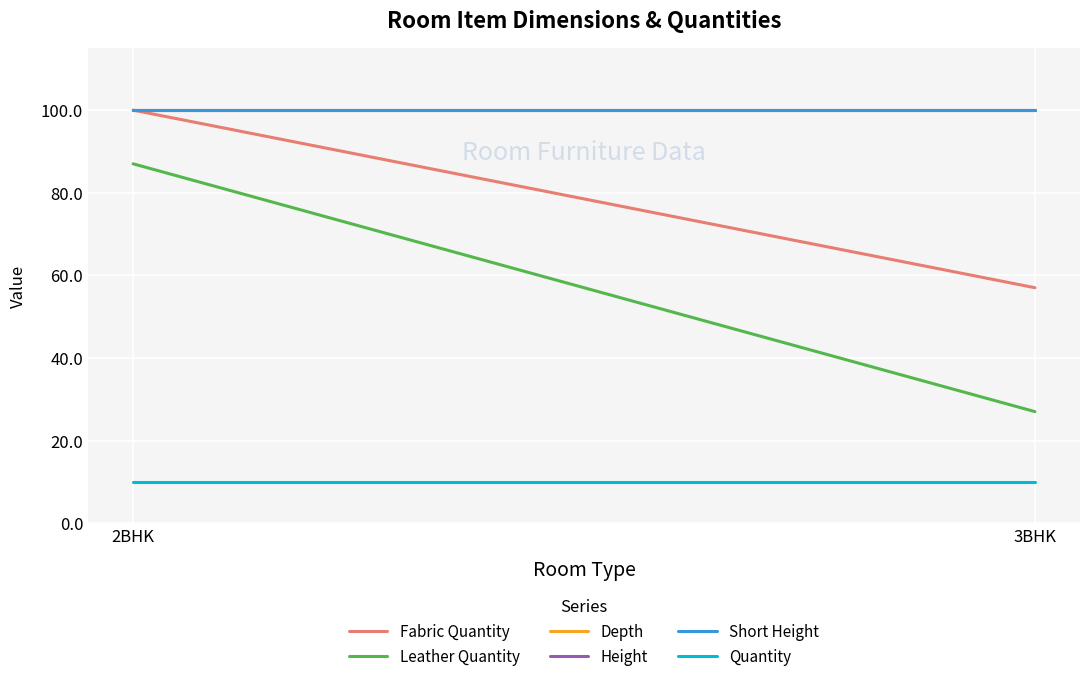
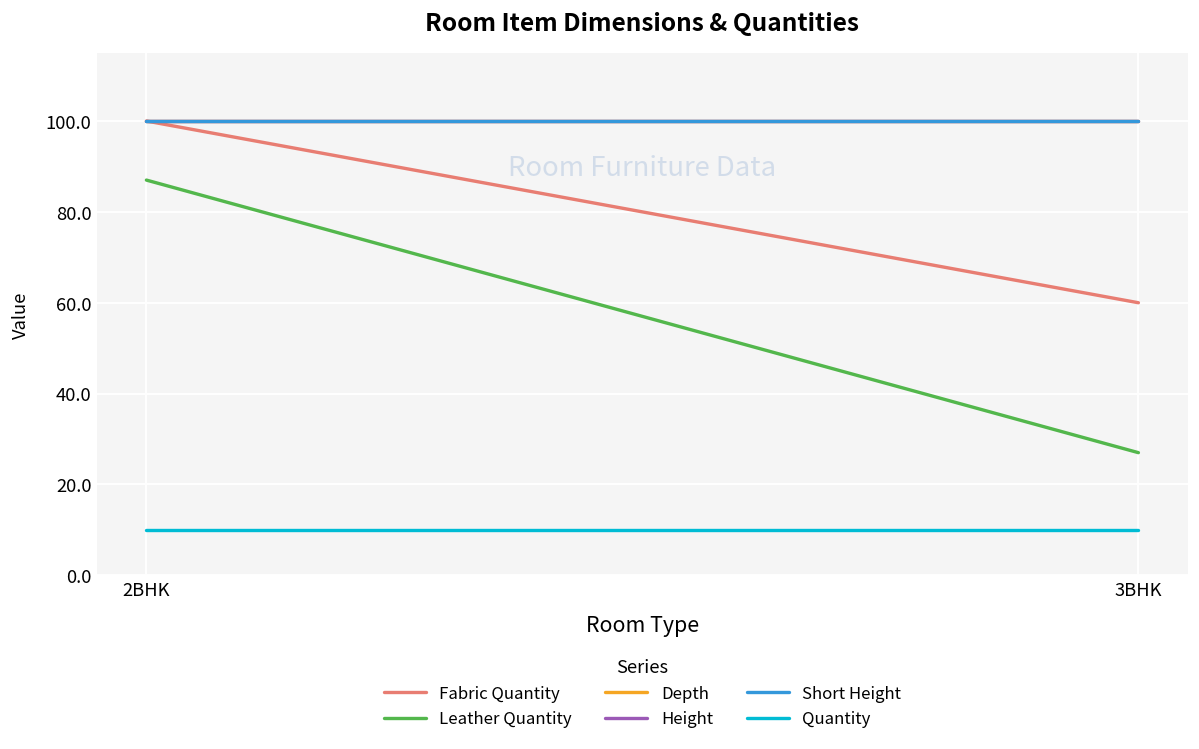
Fabric Quantity, 3BHK: 57 -> 60
